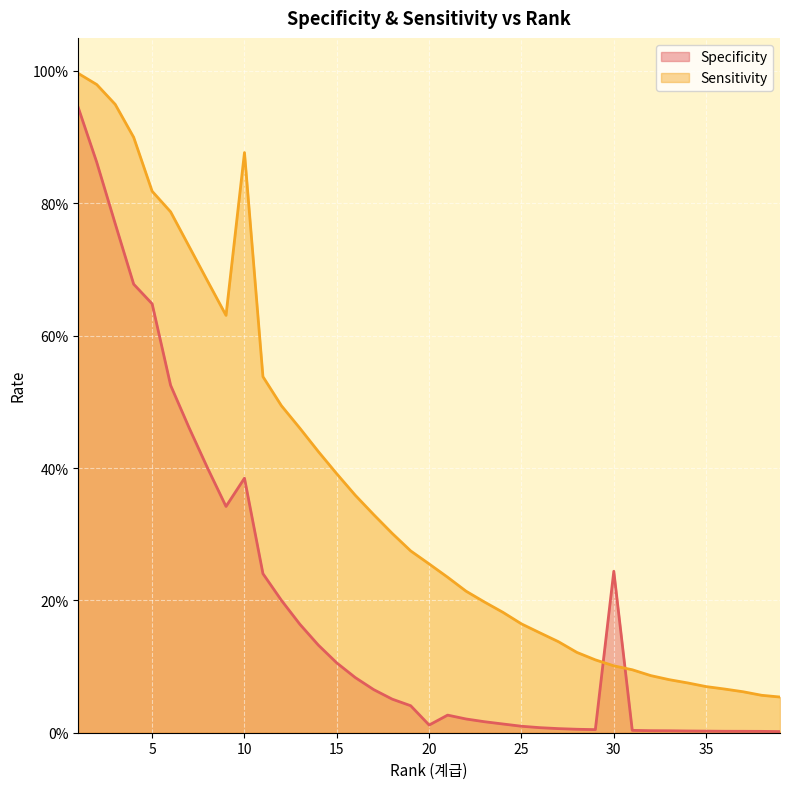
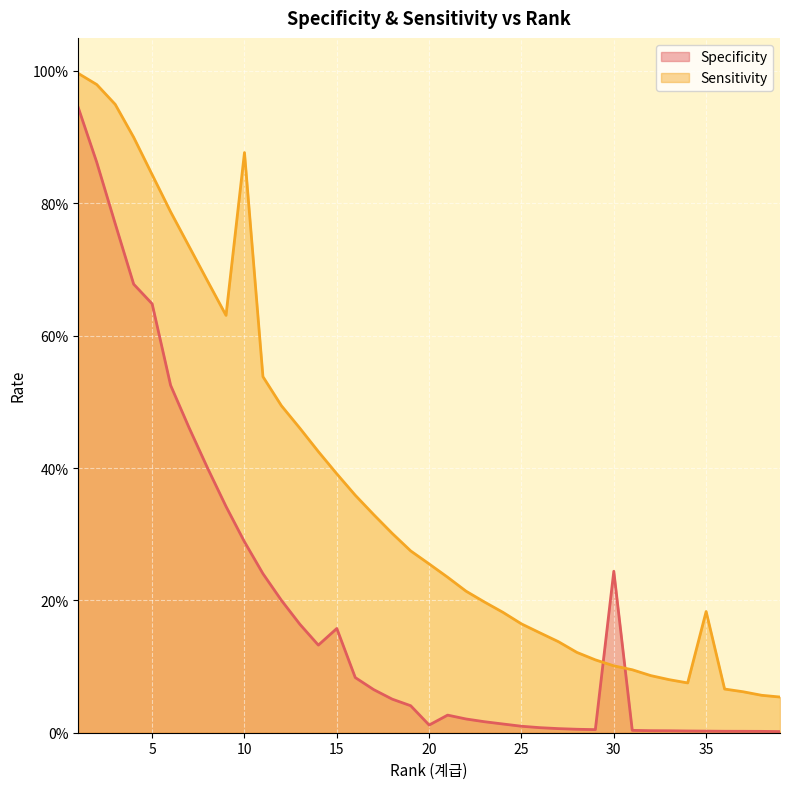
Sensitivity, 5: 82% -> 84%
Specificity, 10: 38% -> 29%
Specificity, 15: 11% -> 16%
Sensitivity, 35: 7% -> 18%
